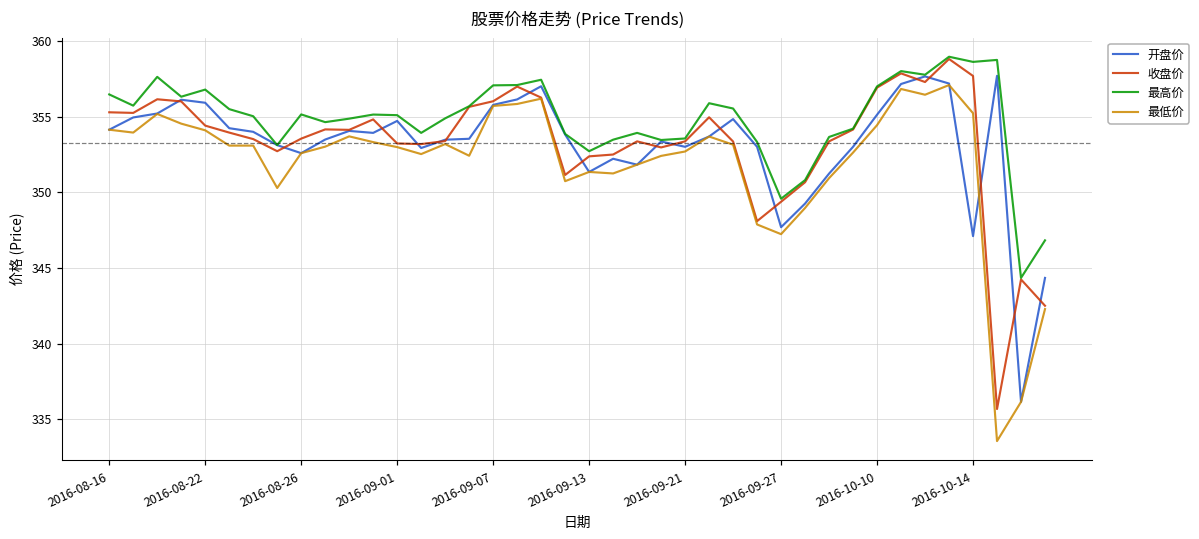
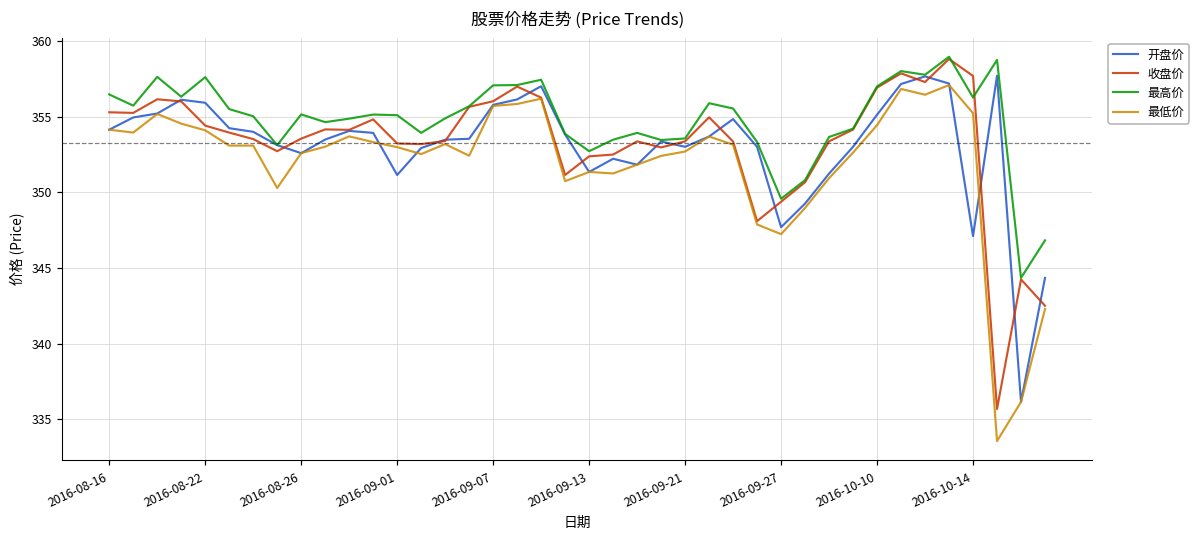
最高价, 2016-08-22: 356.8 -> 357.6
开盘价, 2016-09-01: 354.7 -> 351.1
最高价, 2016-10-14: 358.6 -> 356.3
